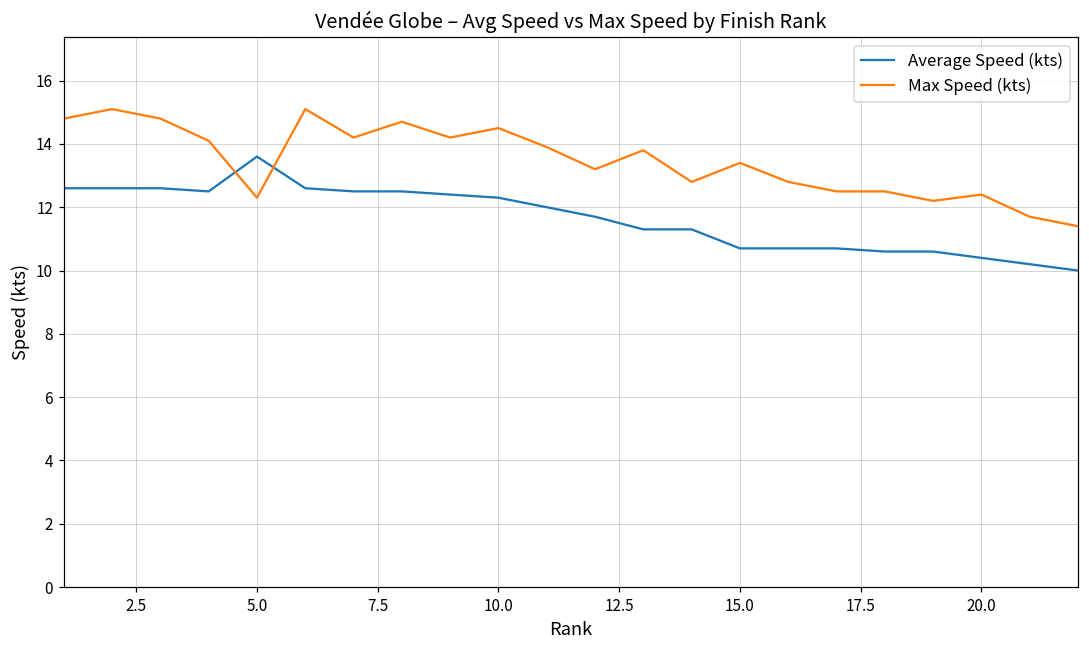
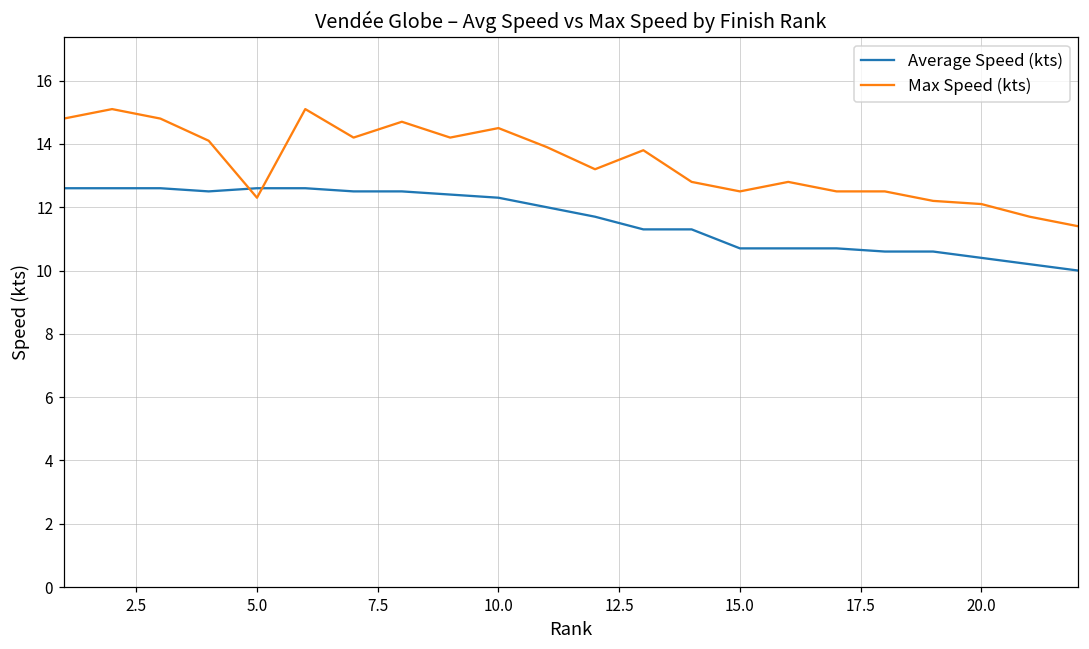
Average Speed (kts), 5.0: 13.6 -> 12.6
Max Speed (kts), 15.0: 13.4 -> 12.5
Max Speed (kts), 20.0: 12.4 -> 12.1
